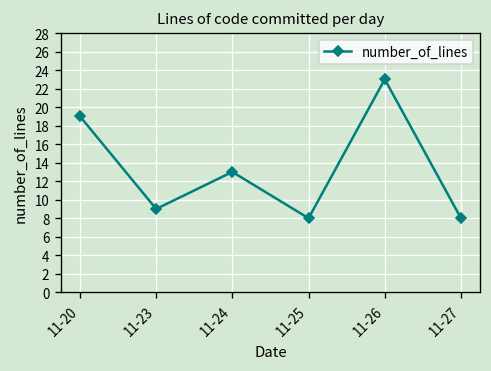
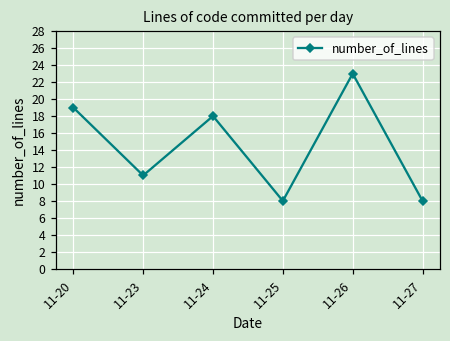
11-23: 9 -> 11
11-24: 13 -> 18
